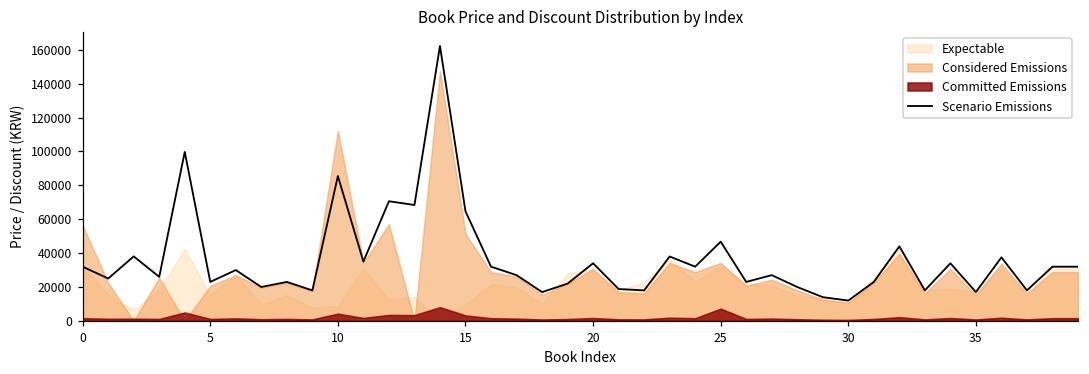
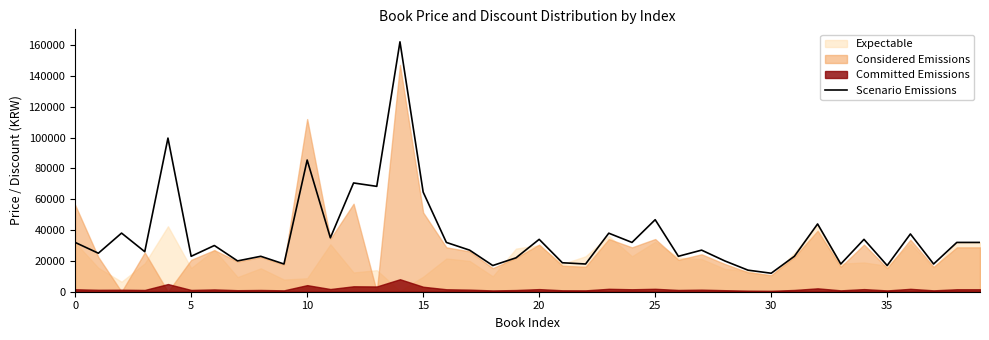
Committed Emissions, 25: 7000 -> 2000
